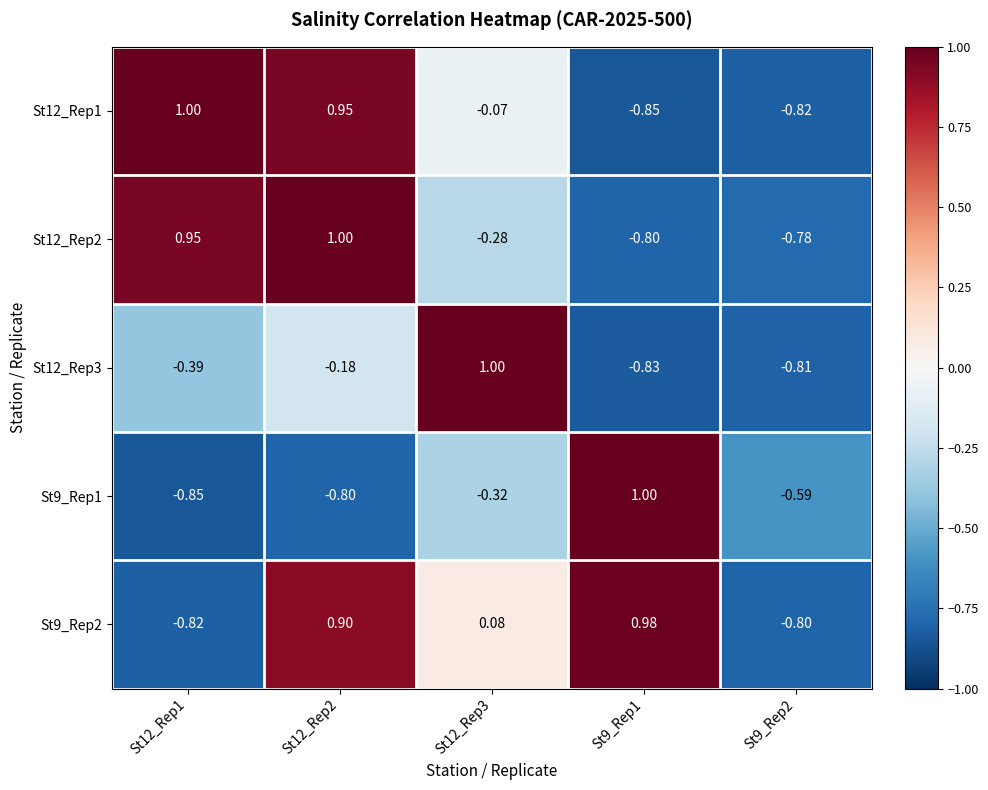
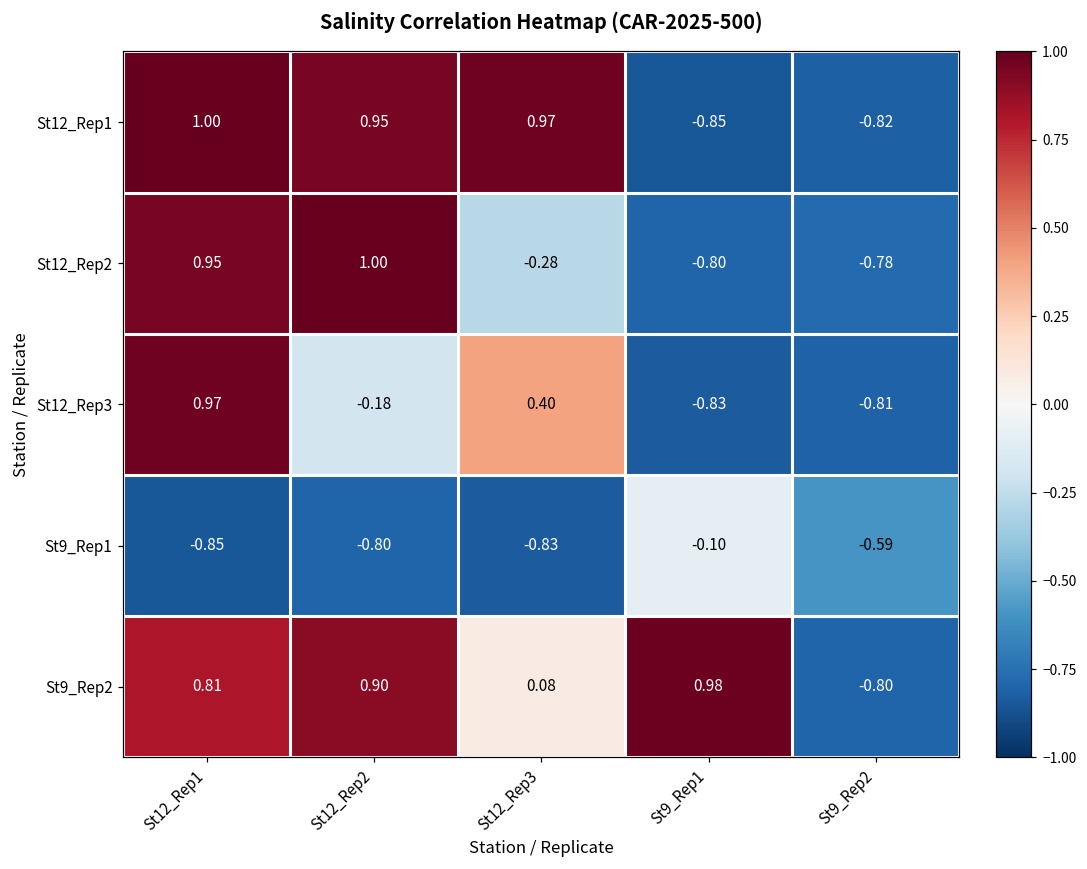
St12_Rep1, St12_Rep3: -0.07 -> 0.97
St12_Rep3, St12_Rep1: -0.39 -> 0.97
St12_Rep3, St12_Rep3: 1.00 -> 0.40
St9_Rep1, St12_Rep3: -0.32 -> -0.83
St9_Rep1, St9_Rep1: 1.00 -> -0.10
St9_Rep2, St12_Rep1: -0.82 -> 0.81
